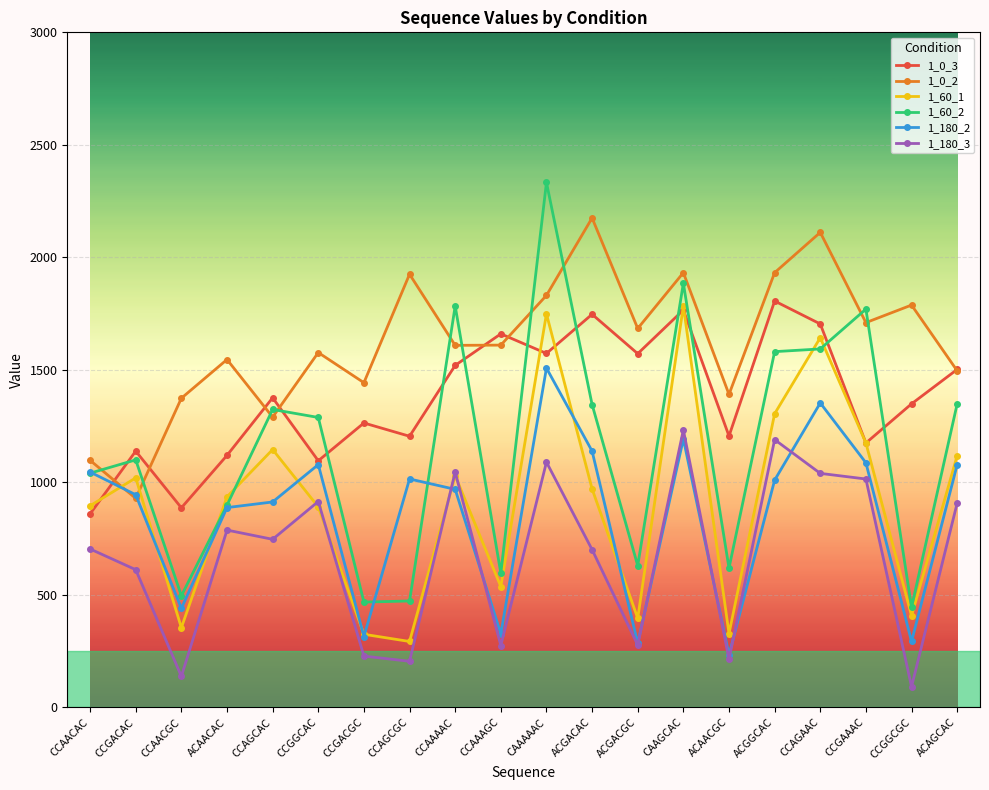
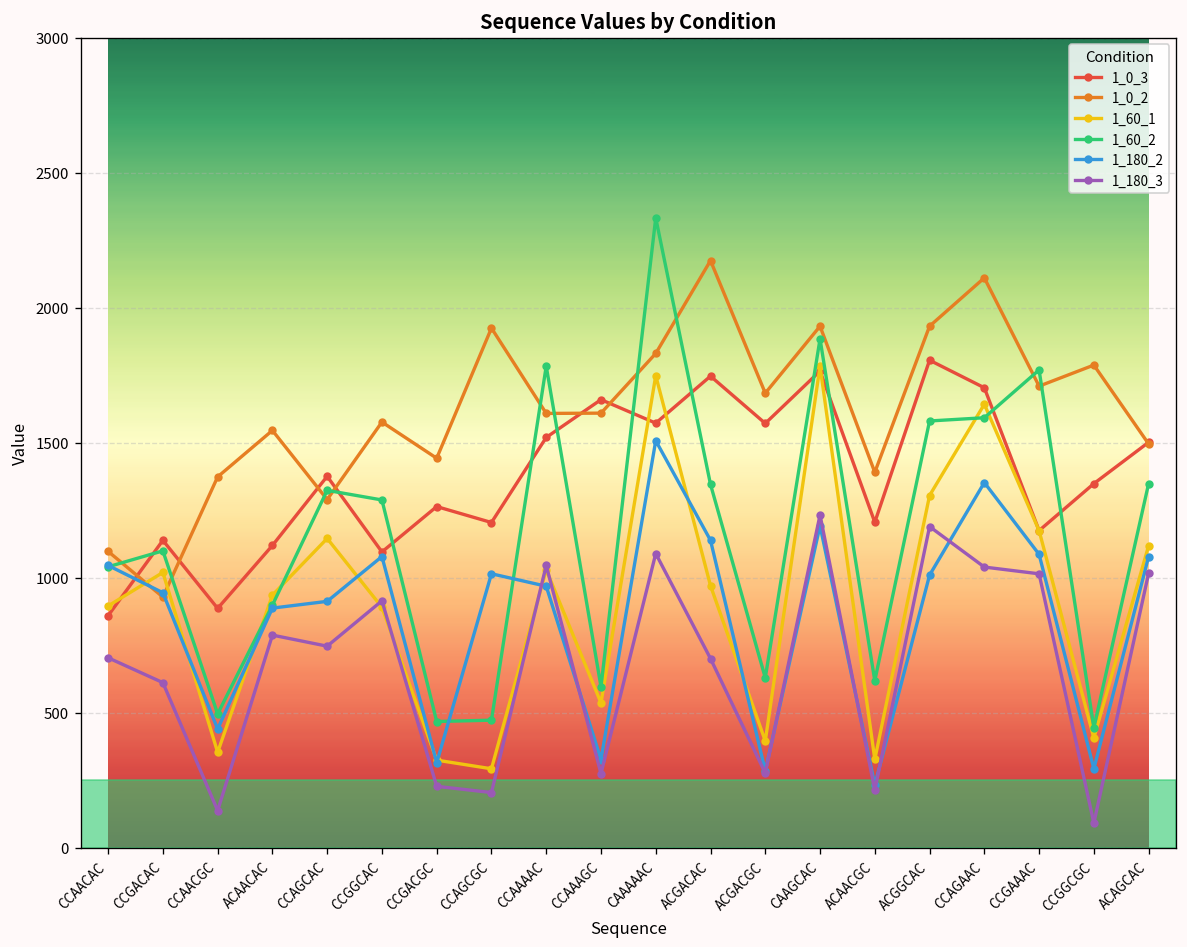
1_180_3, ACAGCAC: 910 -> 1020
